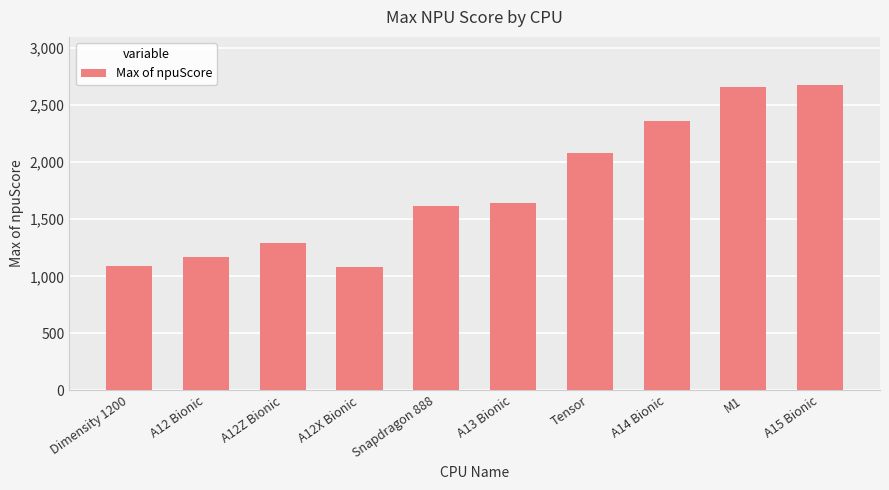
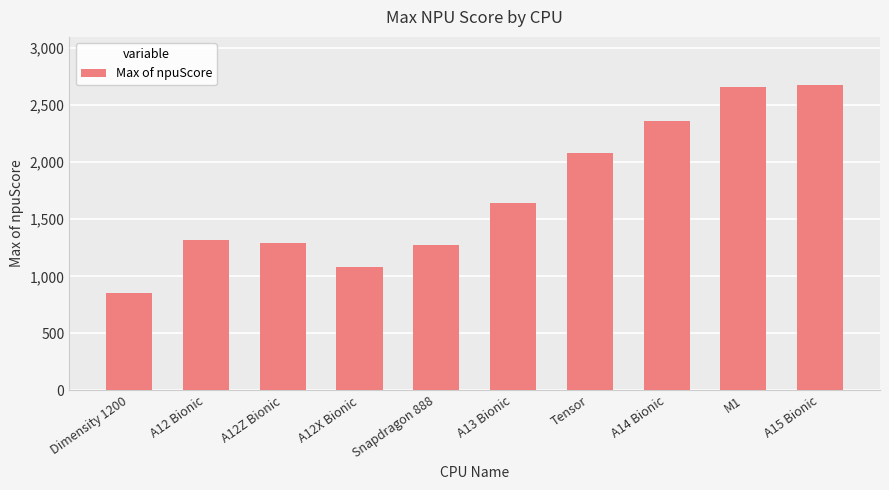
Dimensity 1200: 1,090 -> 850
A12 Bionic: 1,170 -> 1,320
Snapdragon 888: 1,620 -> 1,280
